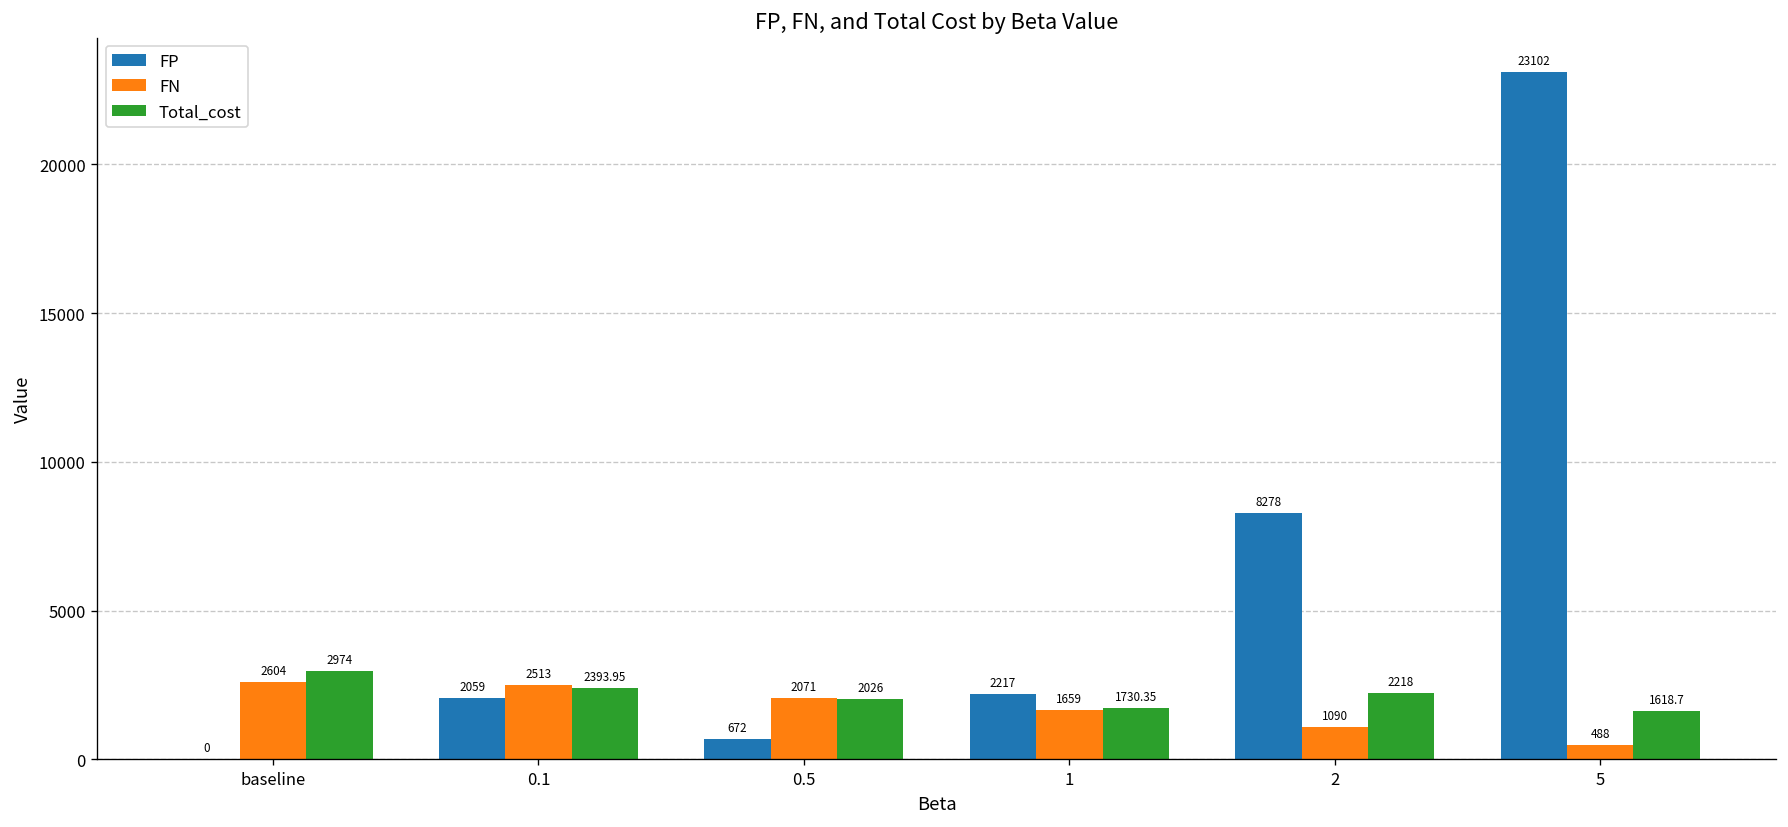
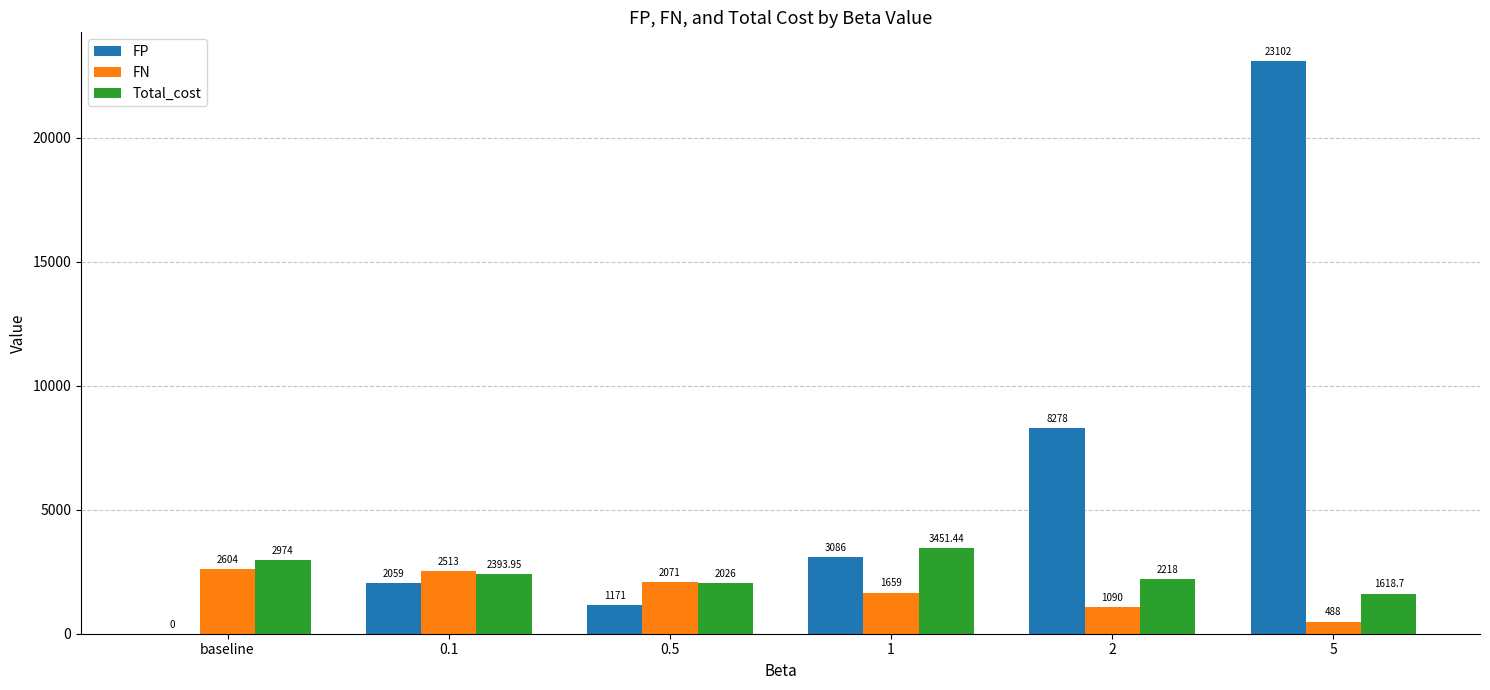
FP, 0.5: 672 -> 1171
FP, 1: 2217 -> 3086
Total_cost, 1: 1730.35 -> 3451.44
